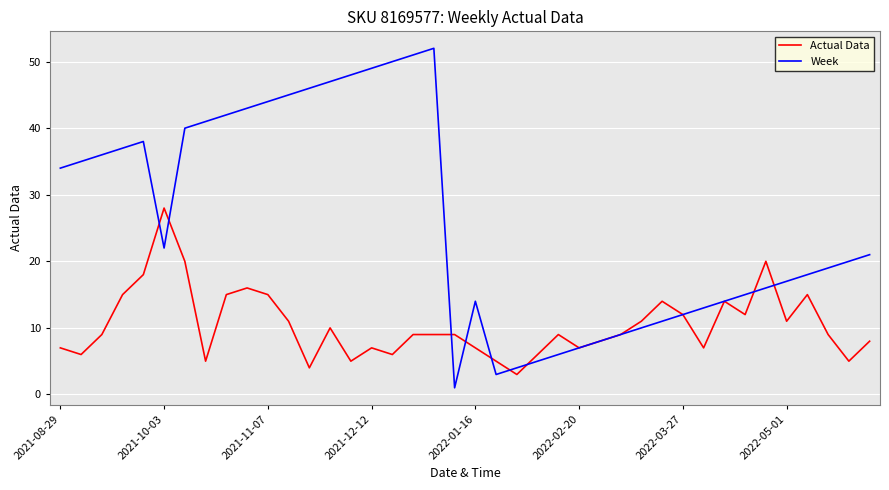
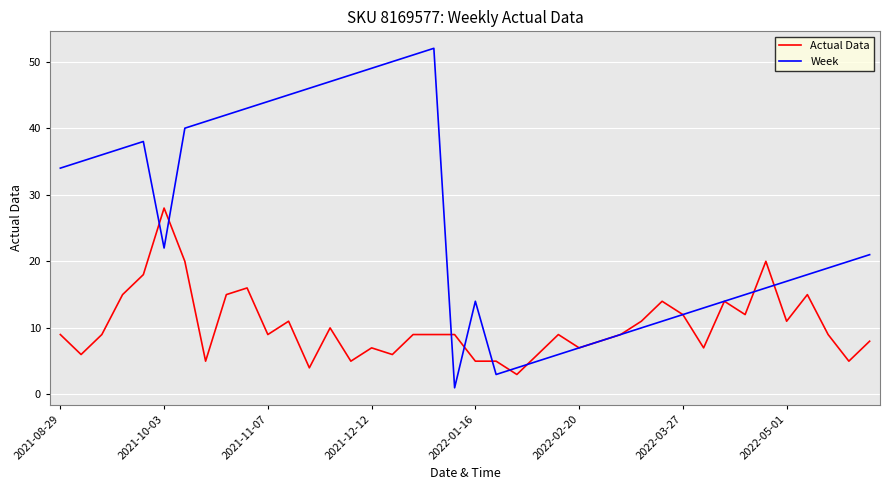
Actual Data, 2021-08-29: 7 -> 9
Actual Data, 2021-11-07: 15 -> 9
Actual Data, 2022-01-16: 7 -> 5
